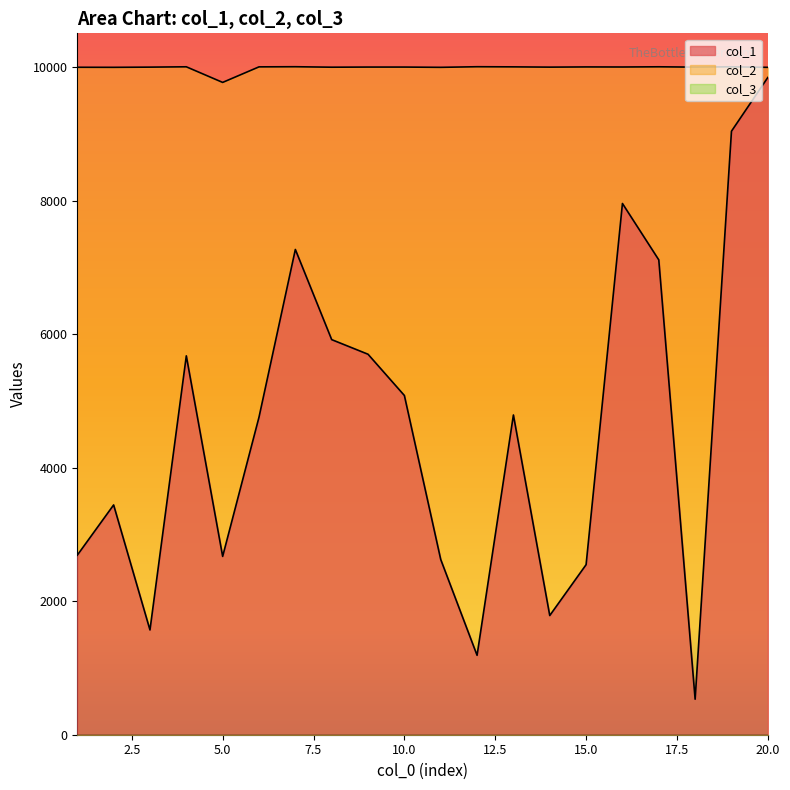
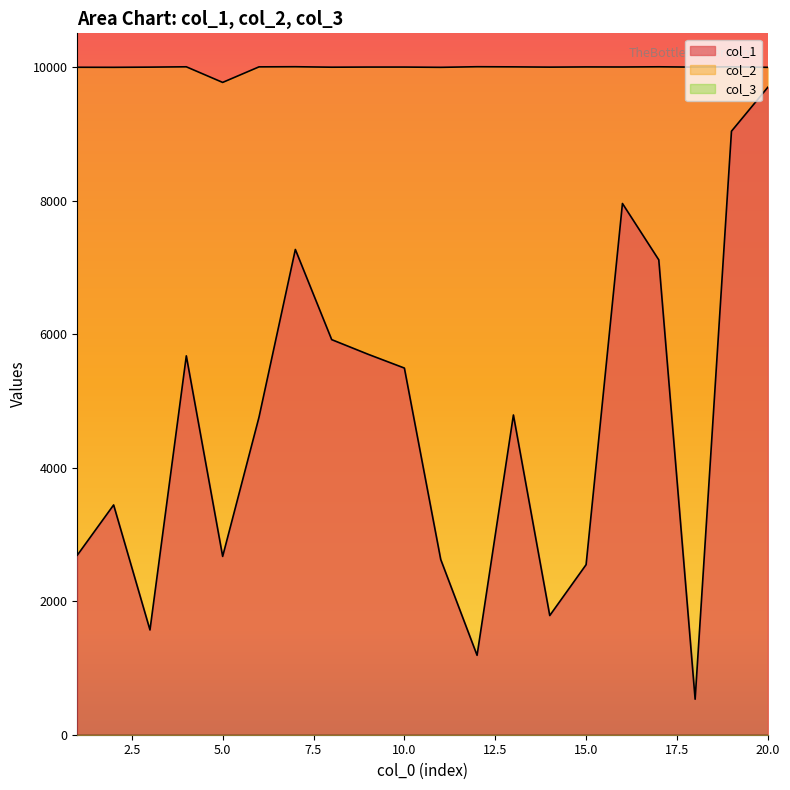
col_1, 10.0: 5100 -> 5500
col_1, 20.0: 9800 -> 9700
